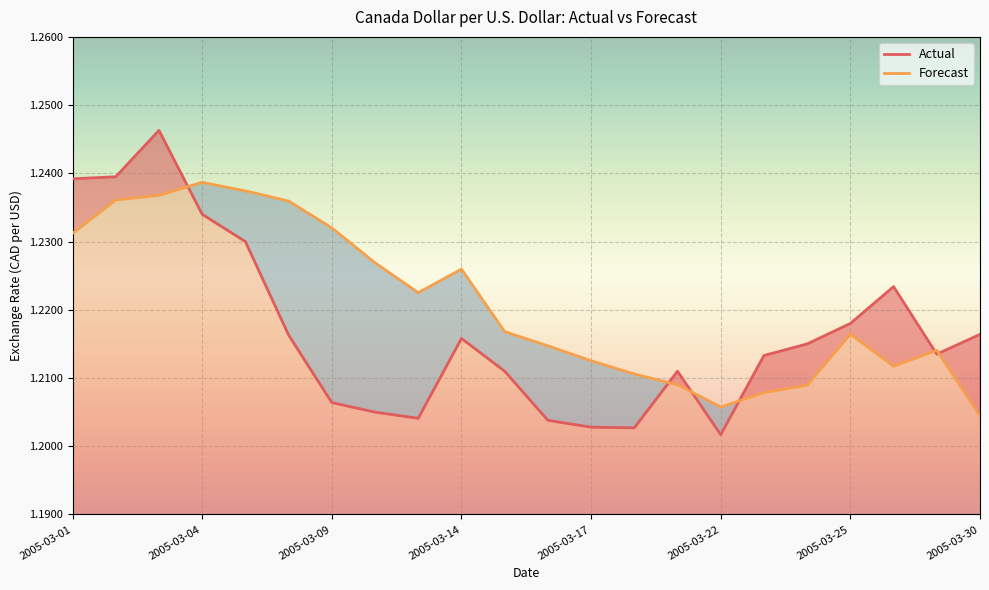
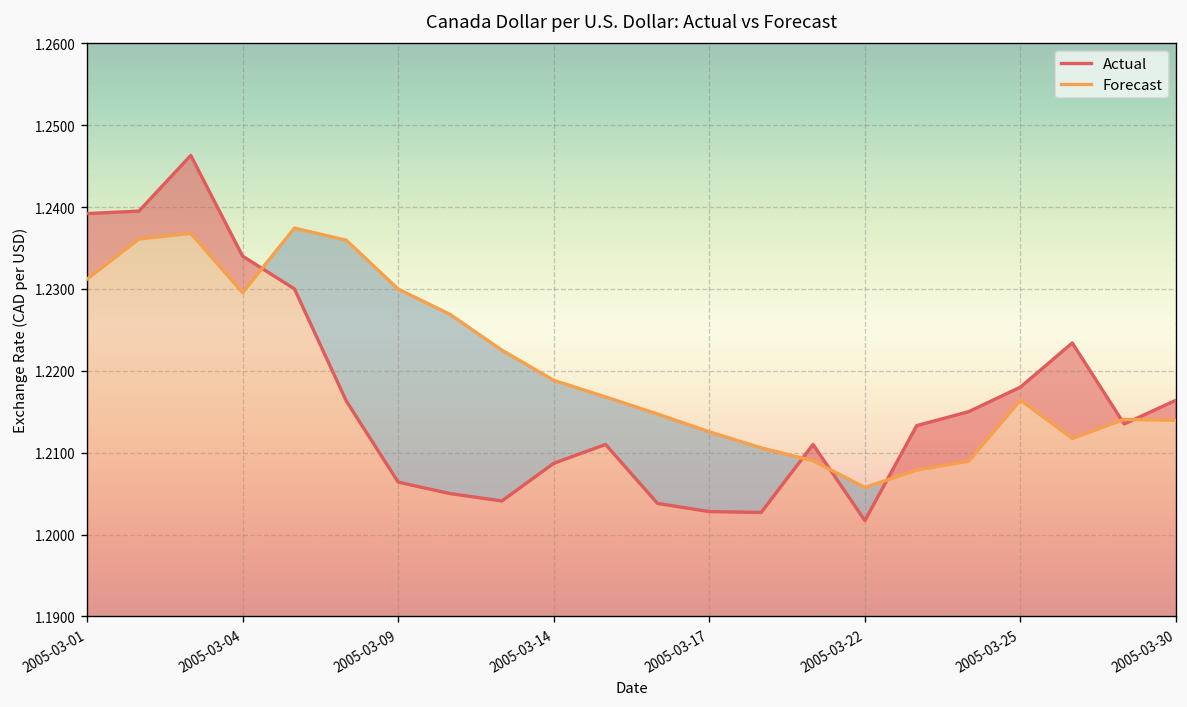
Forecast, 2005-03-04: 1.239 -> 1.230
Forecast, 2005-03-09: 1.232 -> 1.230
Actual, 2005-03-14: 1.216 -> 1.209
Forecast, 2005-03-14: 1.226 -> 1.219
Forecast, 2005-03-30: 1.204 -> 1.214
